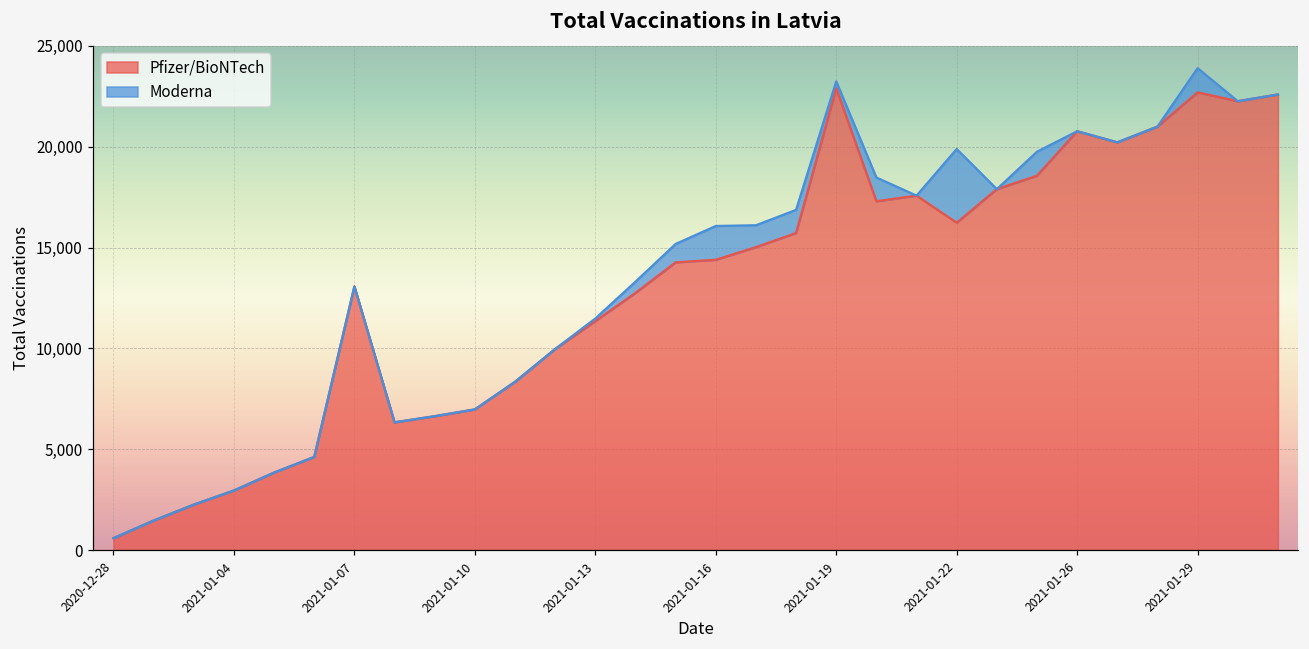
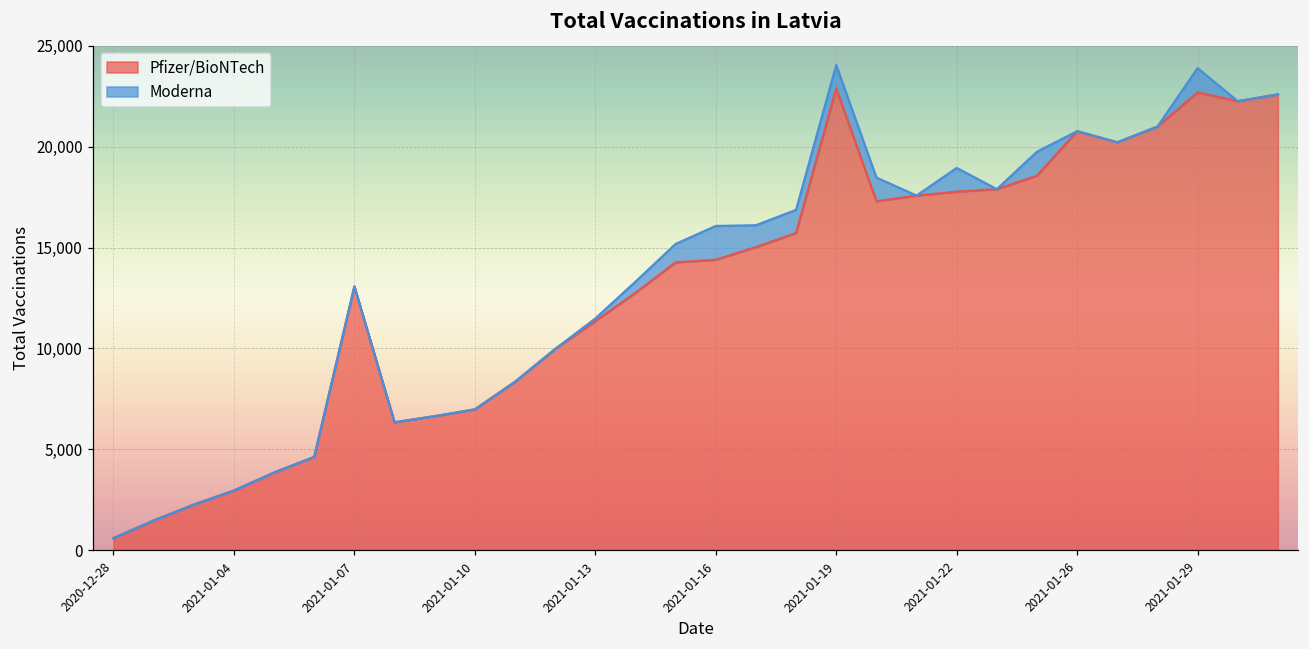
Moderna, 2021-01-19: 300 -> 1,200
Pfizer/BioNTech, 2021-01-22: 16,200 -> 17,800
Moderna, 2021-01-22: 3,700 -> 1,200
